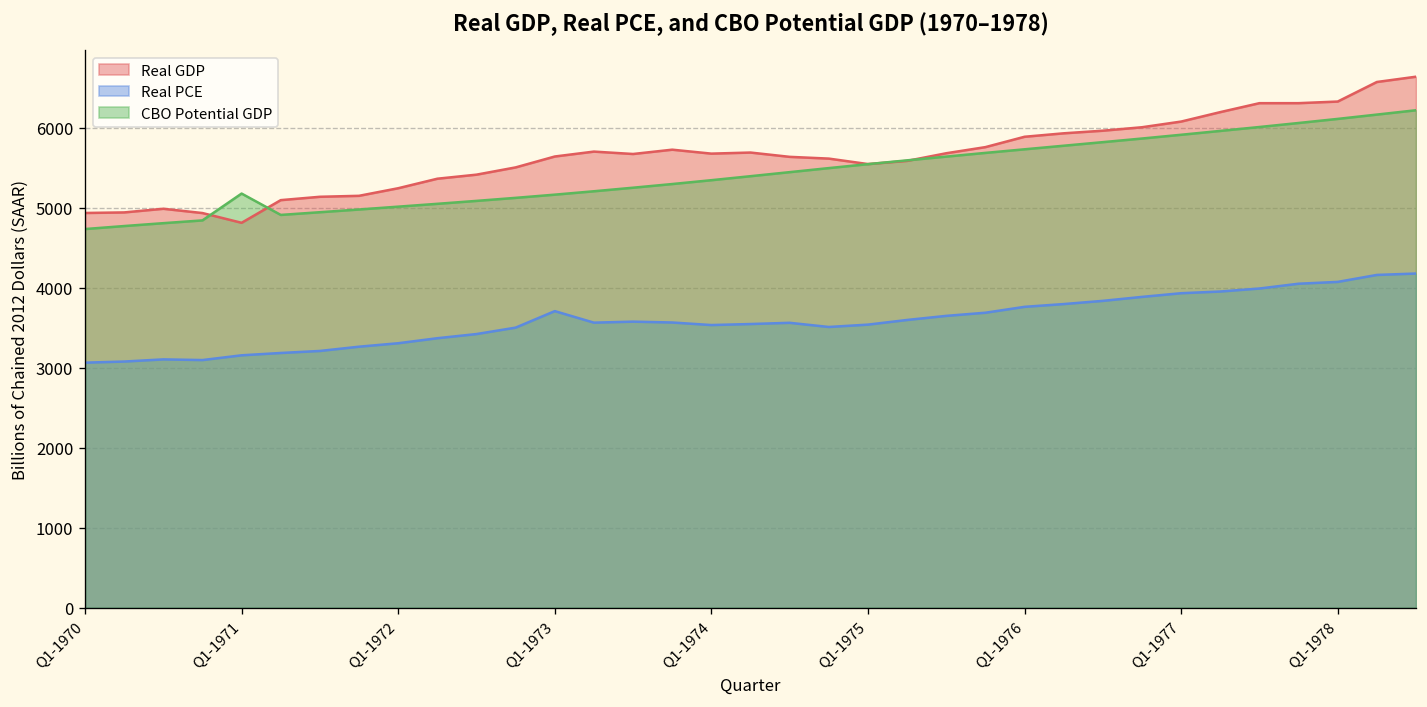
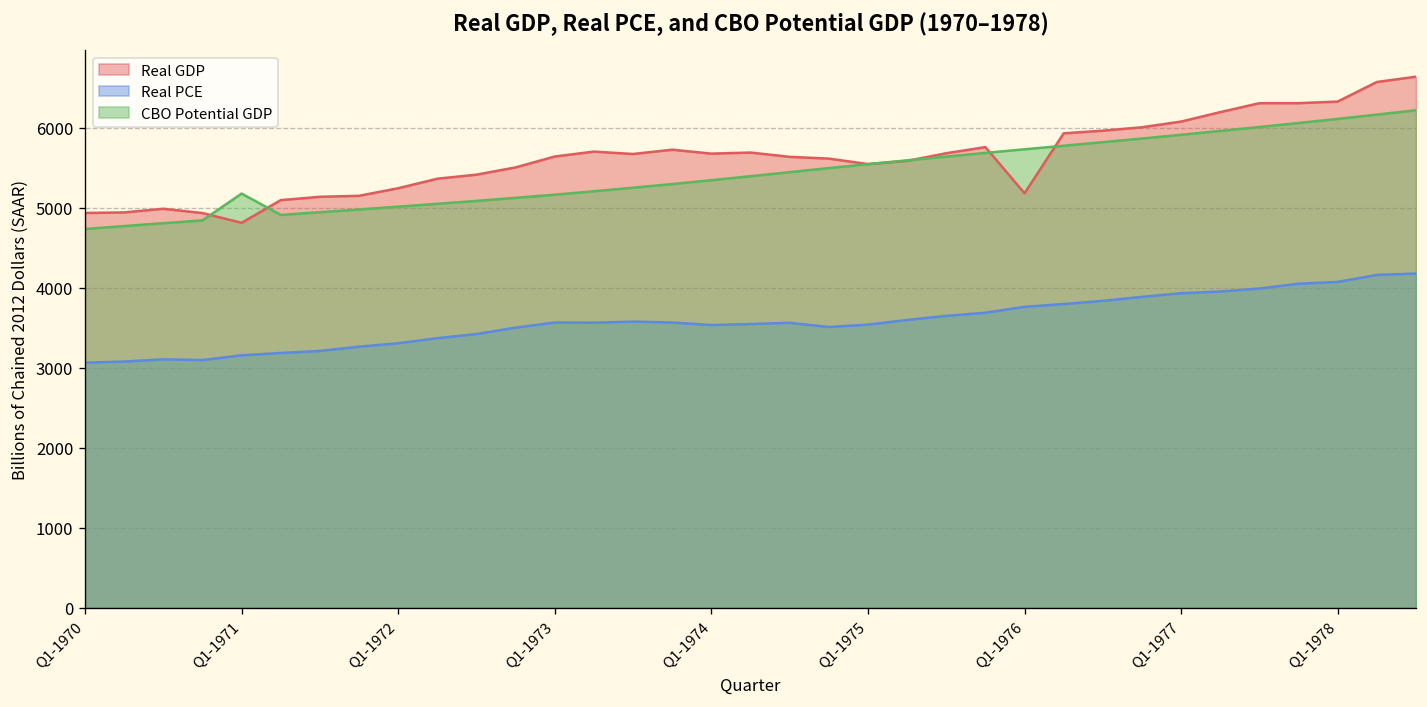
Real PCE, Q1-1973: 3700 -> 3600
Real GDP, Q1-1976: 5900 -> 5200
